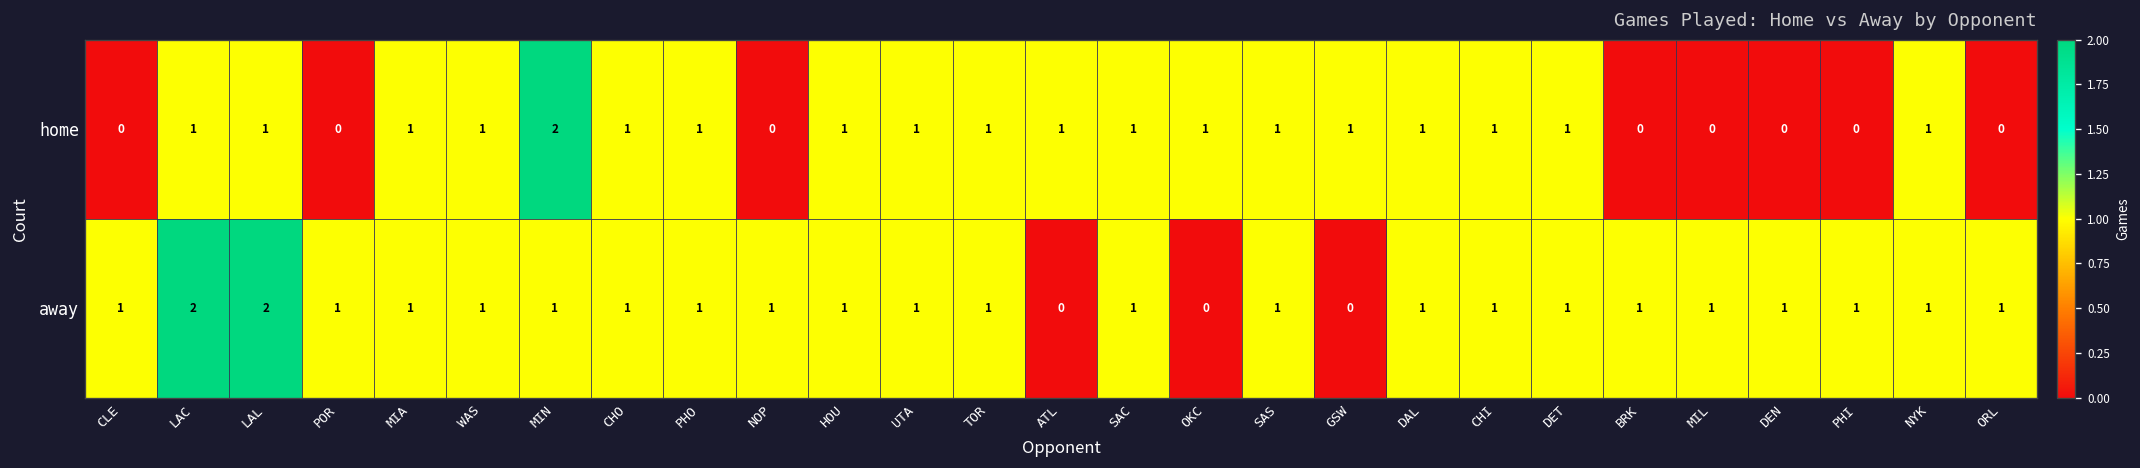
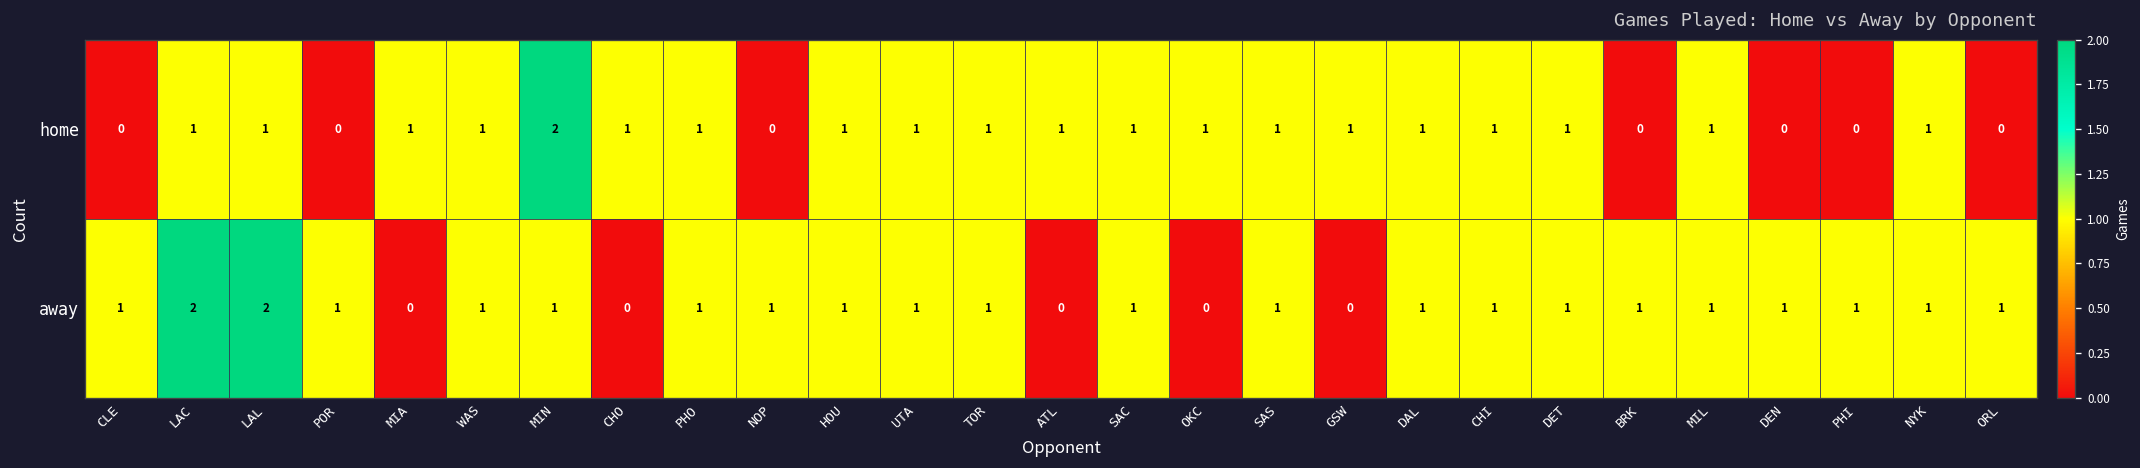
home, MIL: 0 -> 1
away, MIA: 1 -> 0
away, CHO: 1 -> 0
